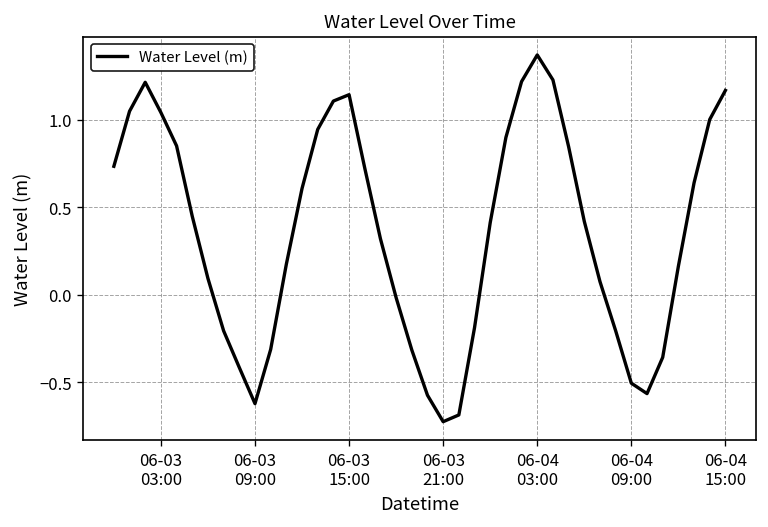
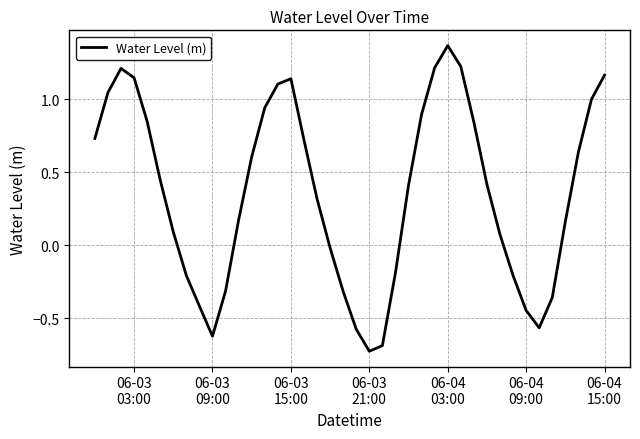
06-03 03:00: 1.04 -> 1.15
06-04 09:00: -0.51 -> -0.45
